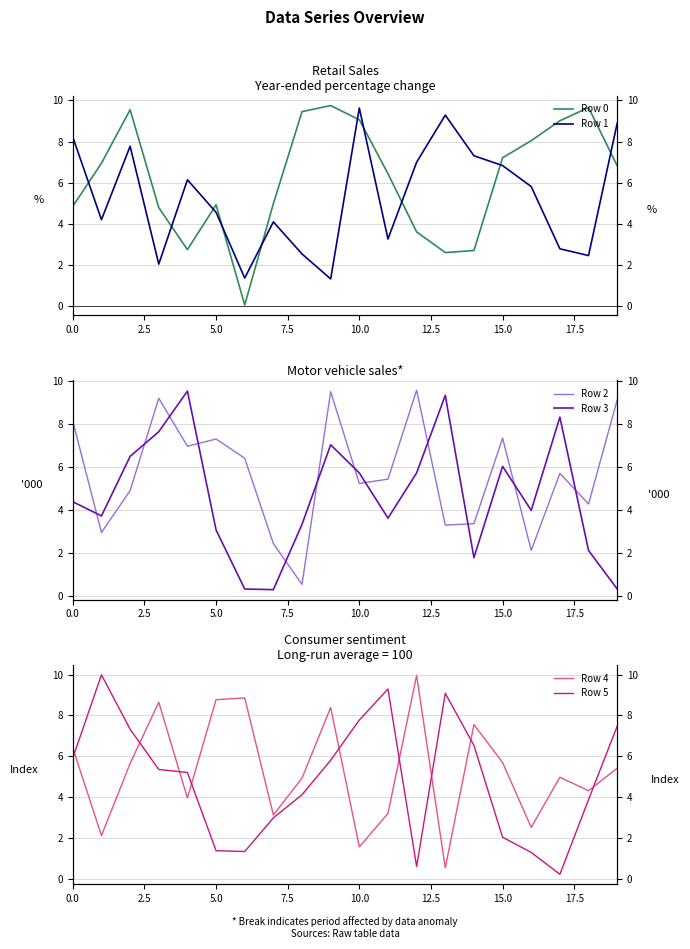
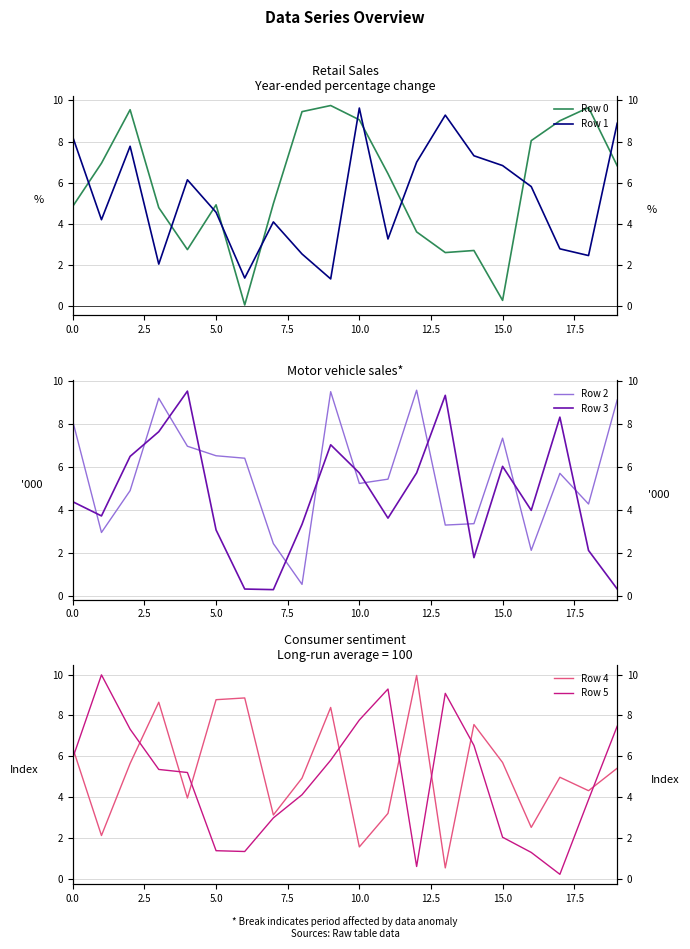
Retail Sales Year-ended percentage change, Row 0, 15.0: 7.2 -> 0.3
Motor vehicle sales*, Row 2, 5.0: 7.3 -> 6.5
